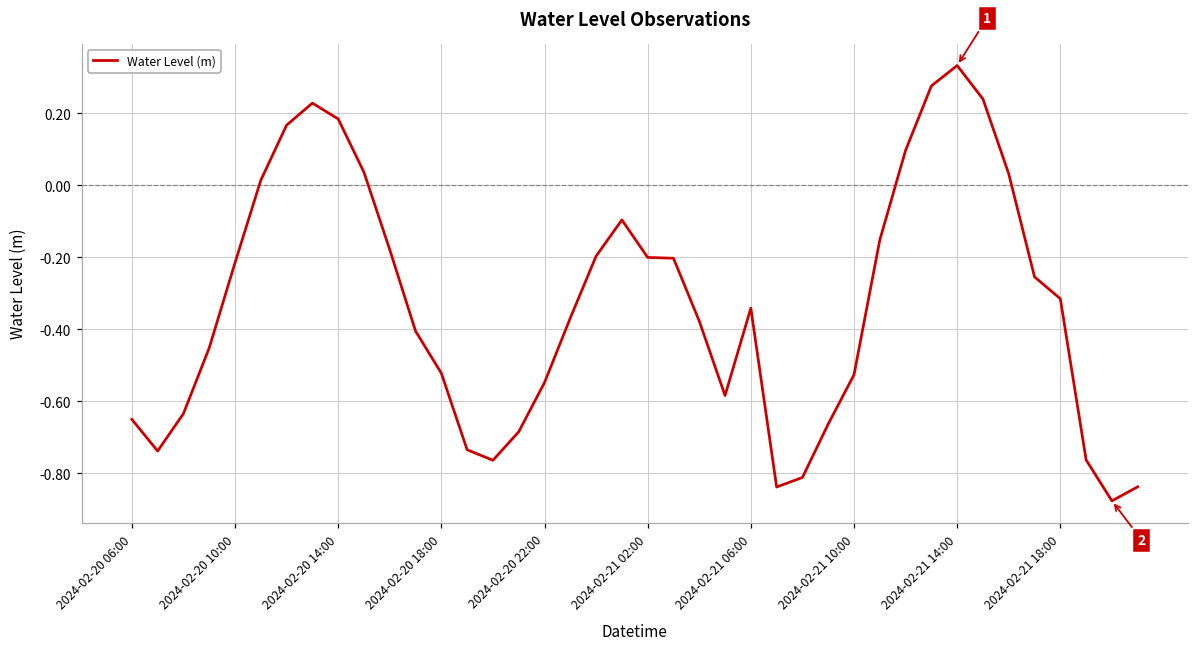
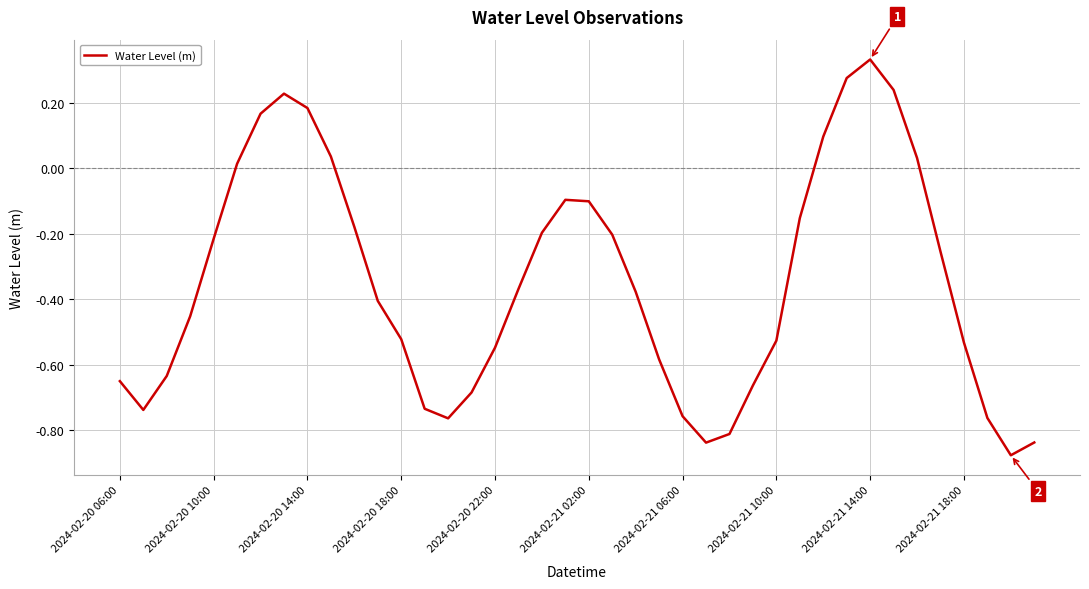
2024-02-21 02:00: -0.20 -> -0.10
2024-02-21 06:00: -0.34 -> -0.76
2024-02-21 18:00: -0.32 -> -0.53
